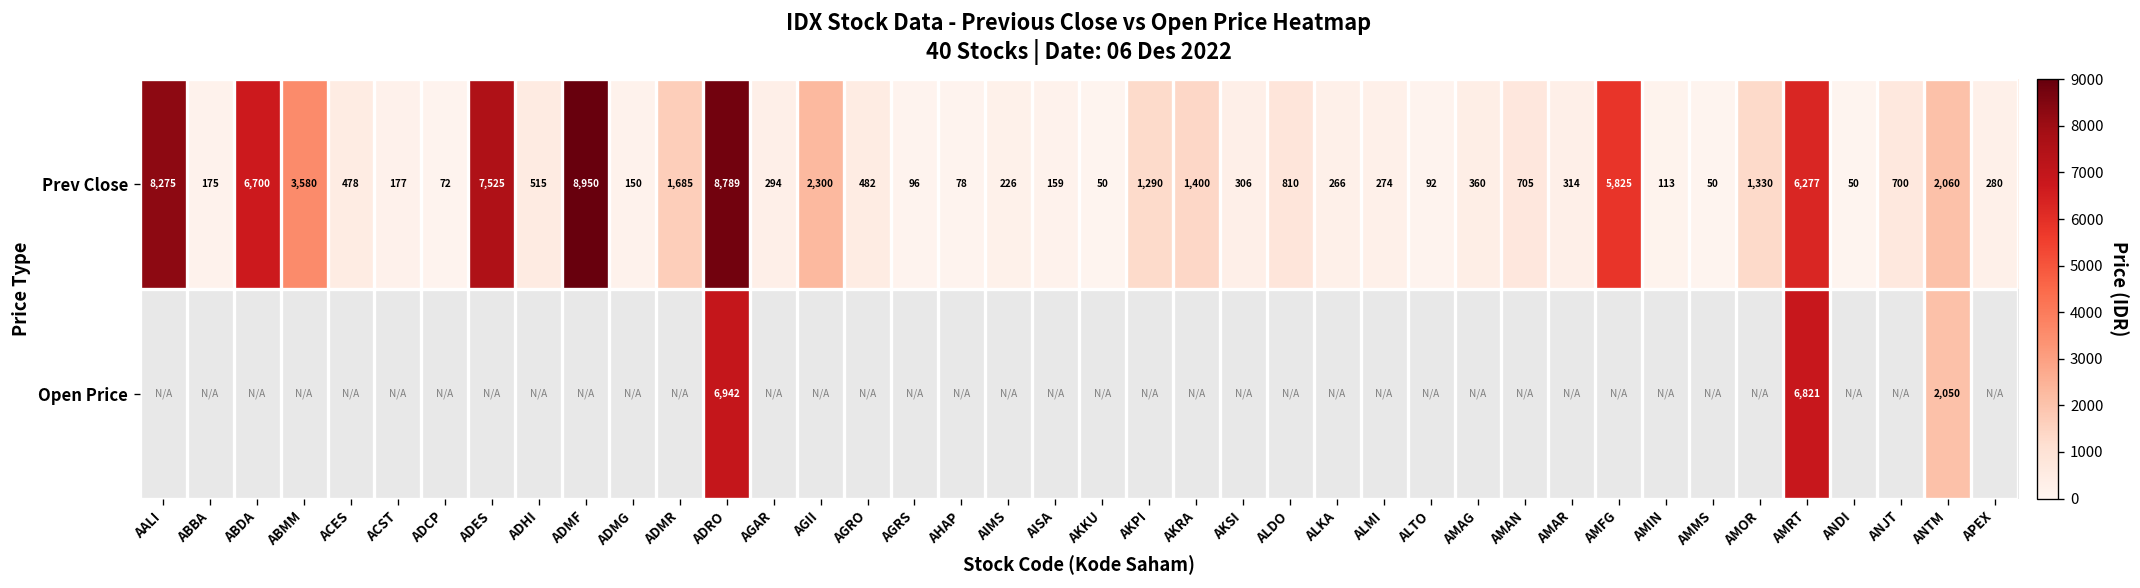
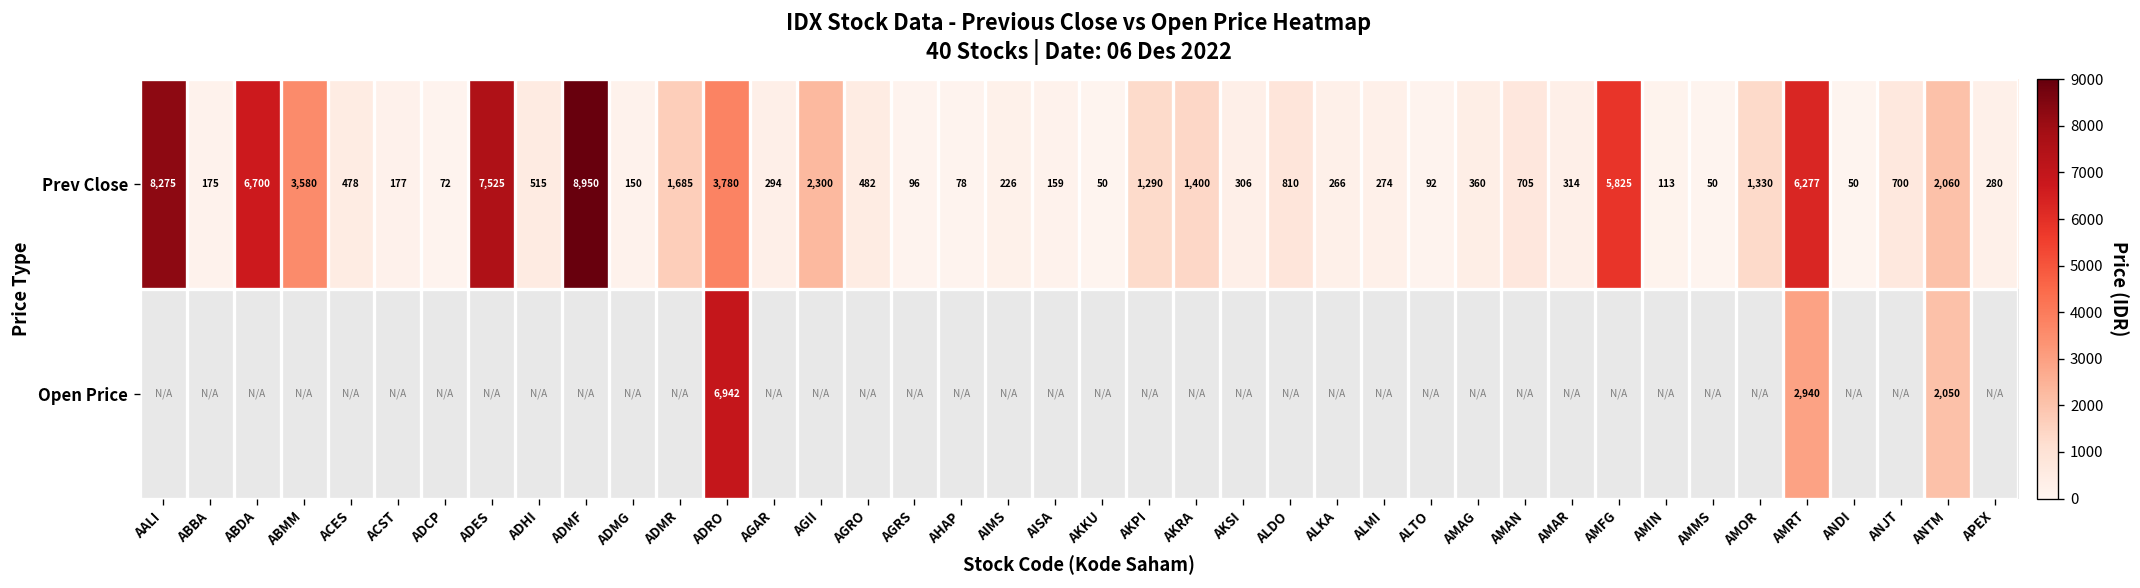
Prev Close, ADRO: 8,789 -> 3,780
Open Price, AMRT: 6,821 -> 2,940
